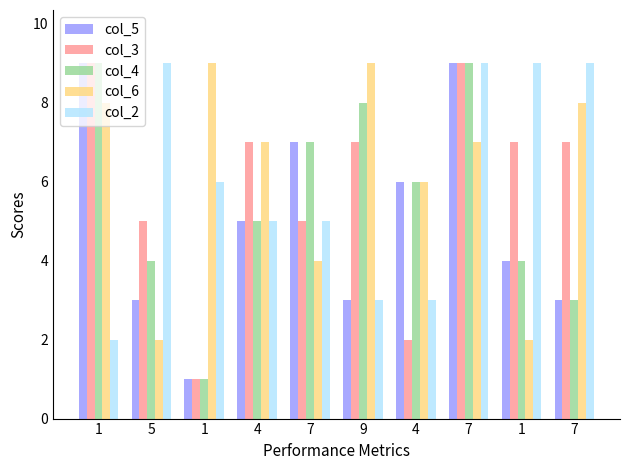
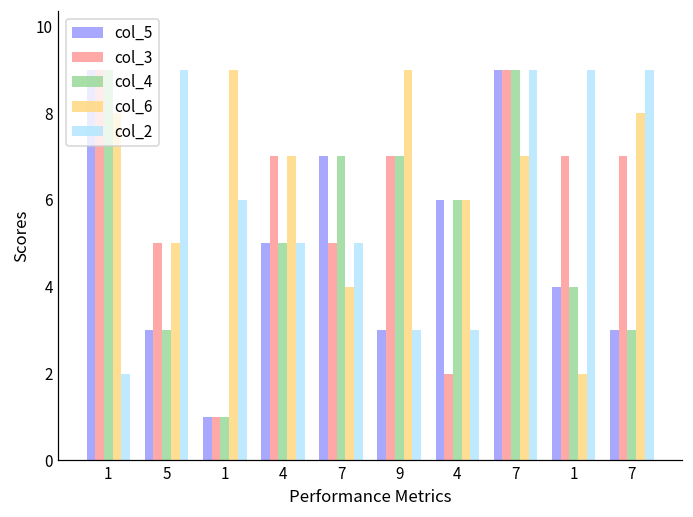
col_4, 5: 4 -> 3
col_6, 5: 2 -> 5
col_4, 9: 8 -> 7
